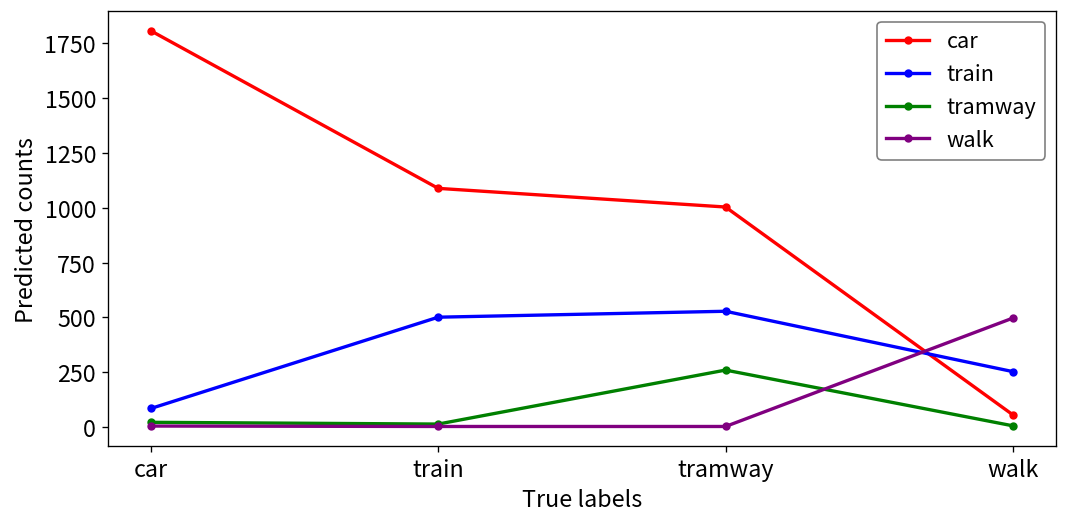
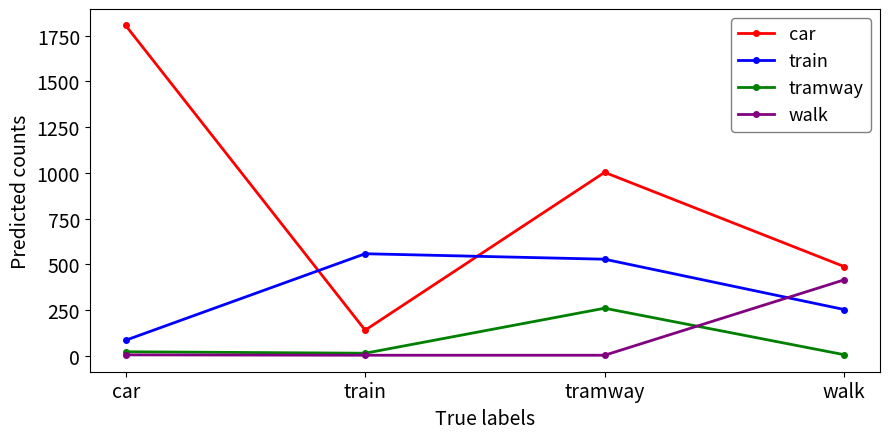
car, train: 1090 -> 140
train, train: 500 -> 560
car, walk: 60 -> 490
walk, walk: 500 -> 420
